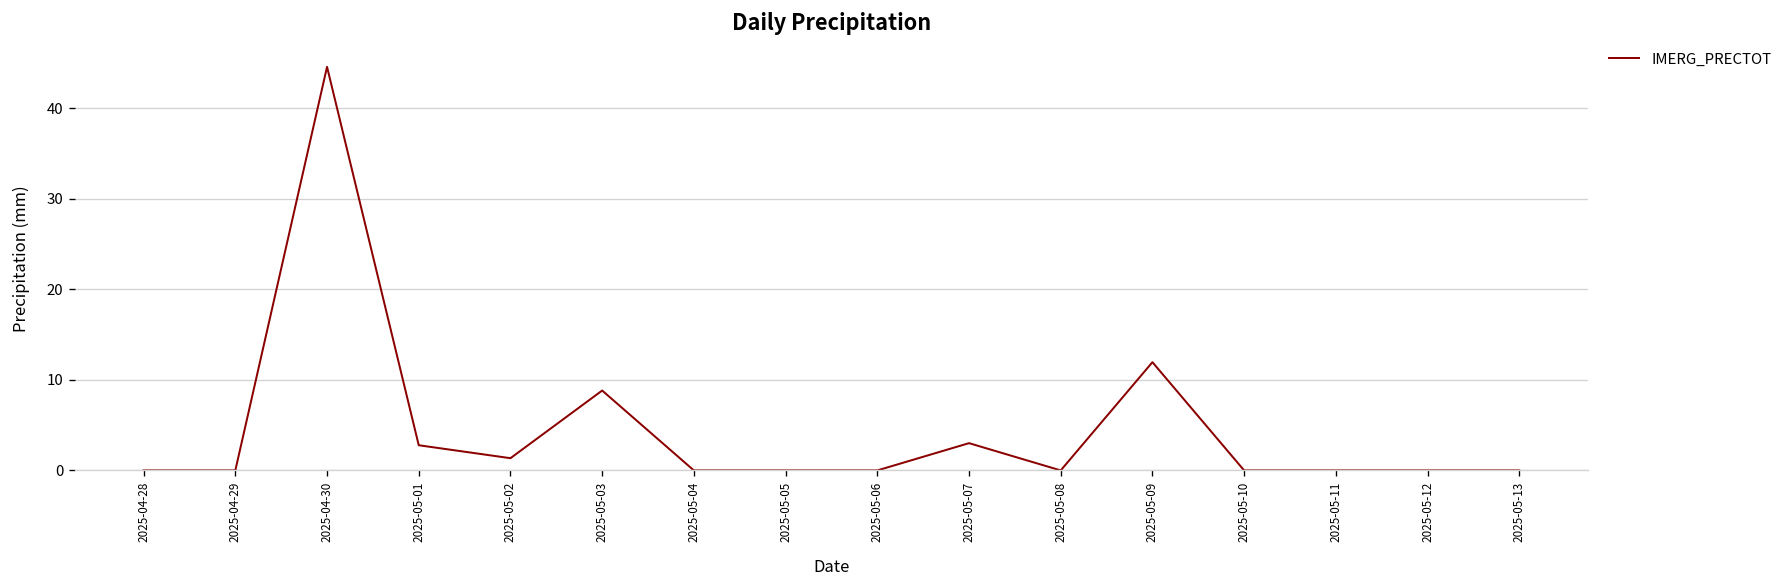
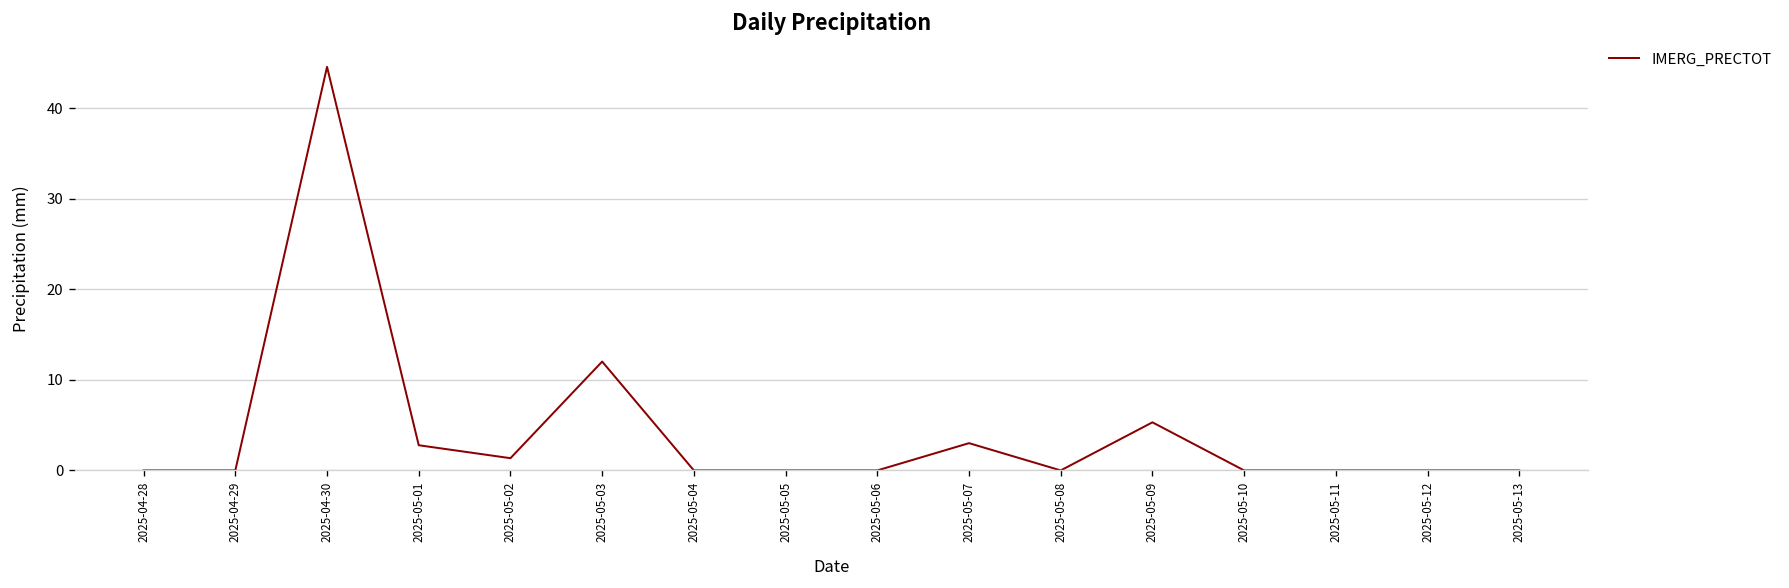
2025-05-03: 9 -> 12
2025-05-09: 12 -> 5
